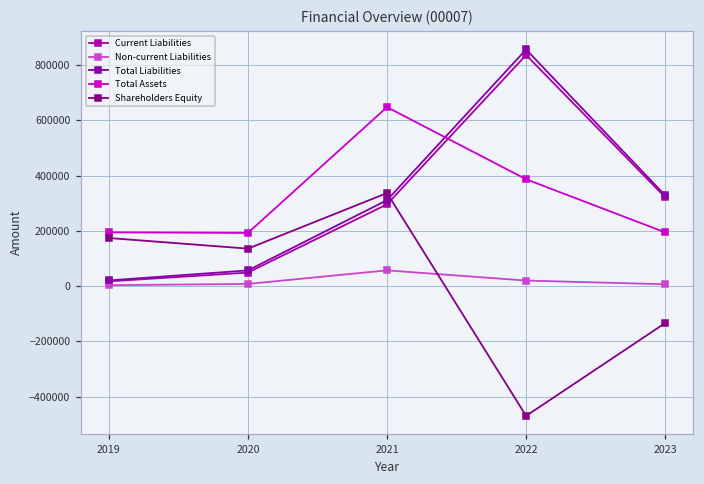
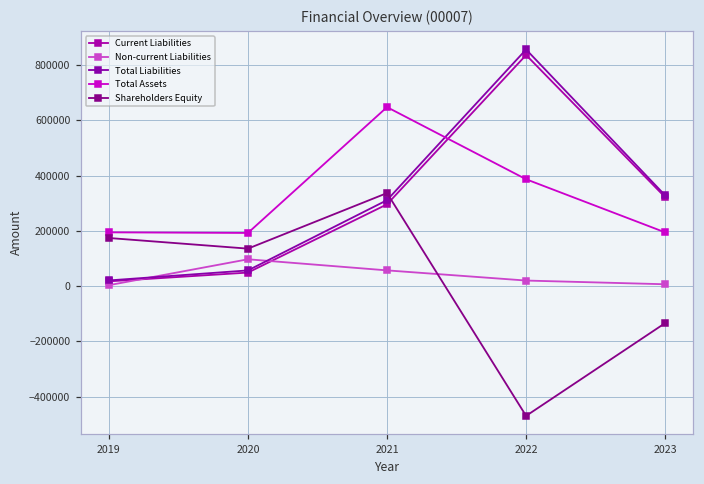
Non-current Liabilities, 2020: 10000 -> 100000
